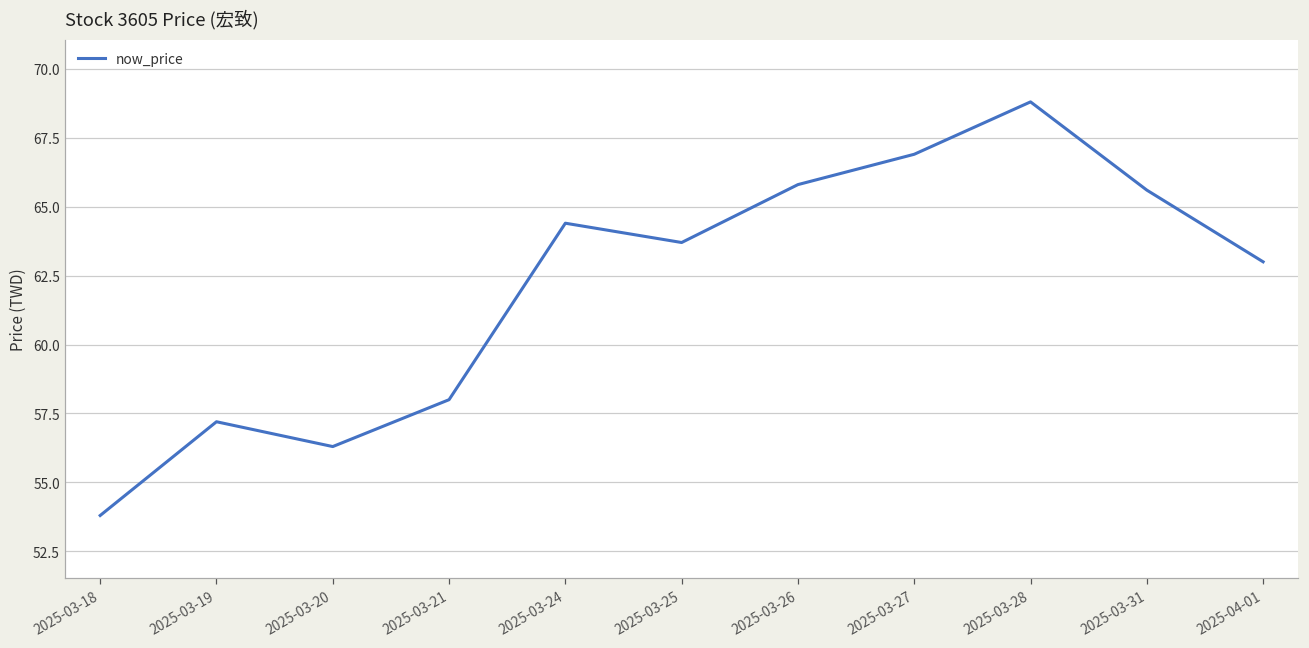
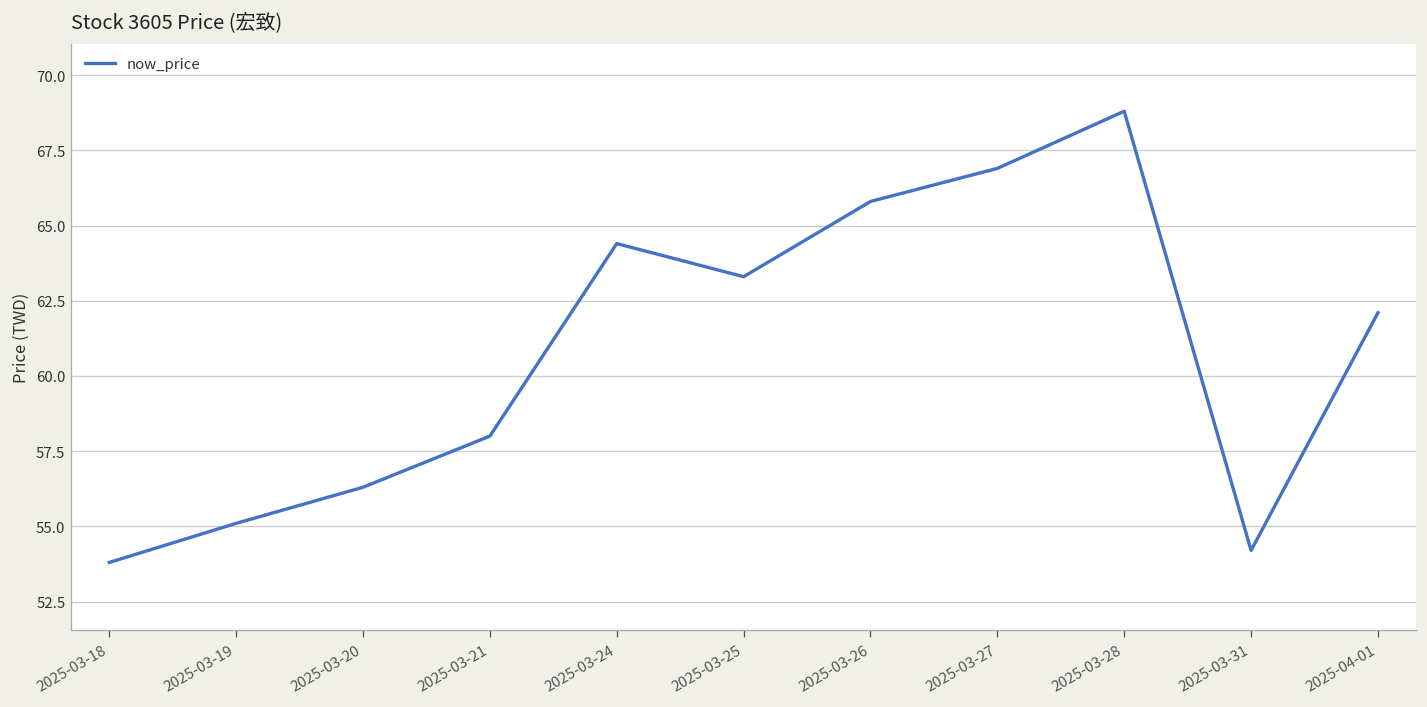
2025-03-19: 57.2 -> 55.1
2025-03-25: 63.7 -> 63.3
2025-03-31: 65.6 -> 54.2
2025-04-01: 63.0 -> 62.1
